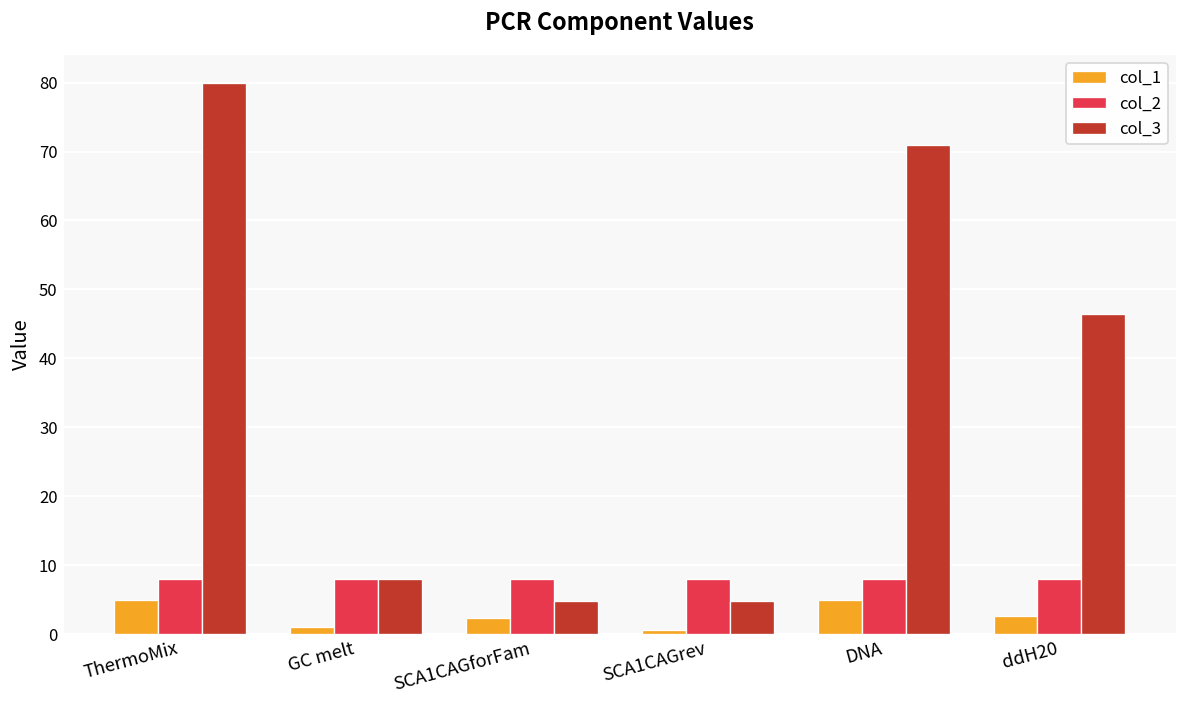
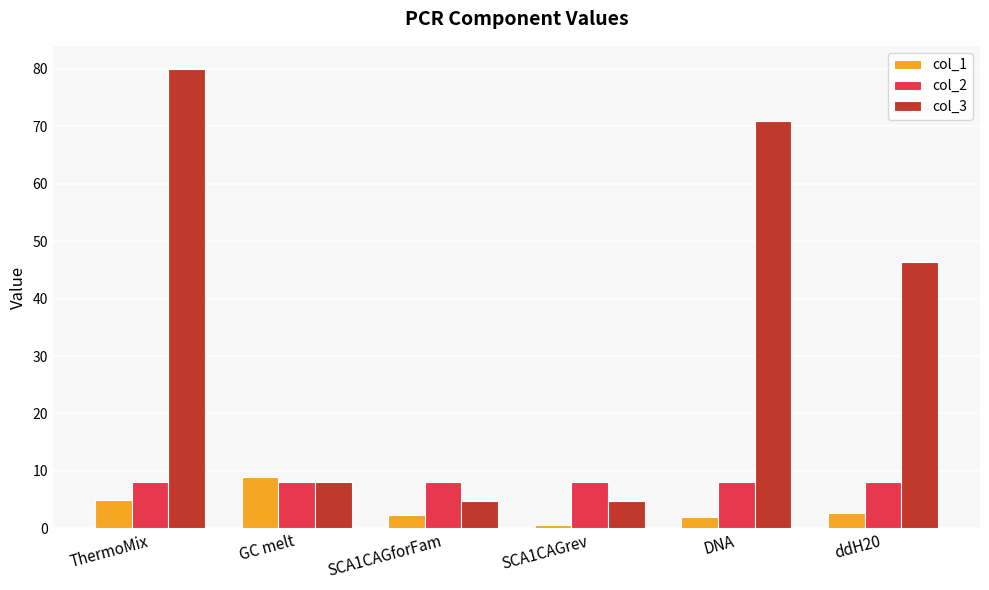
col_1, GC melt: 1 -> 9
col_1, DNA: 5 -> 2
